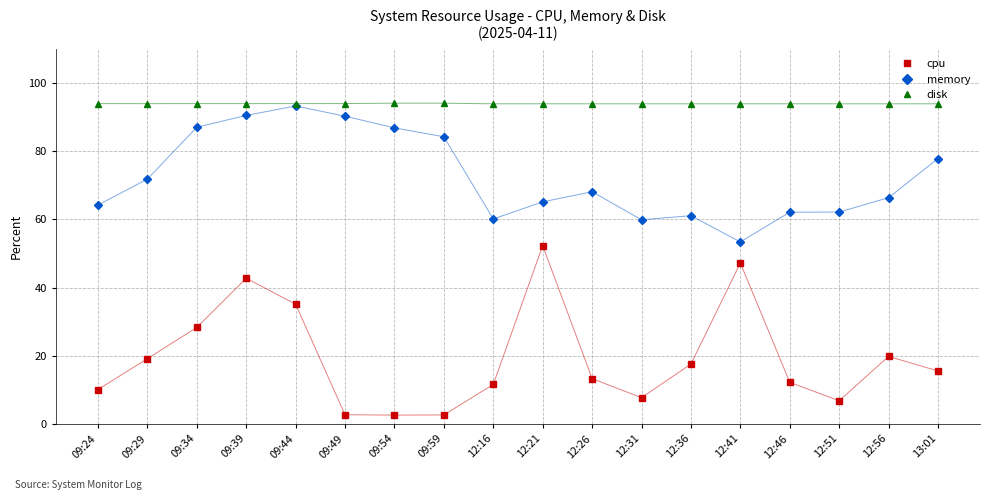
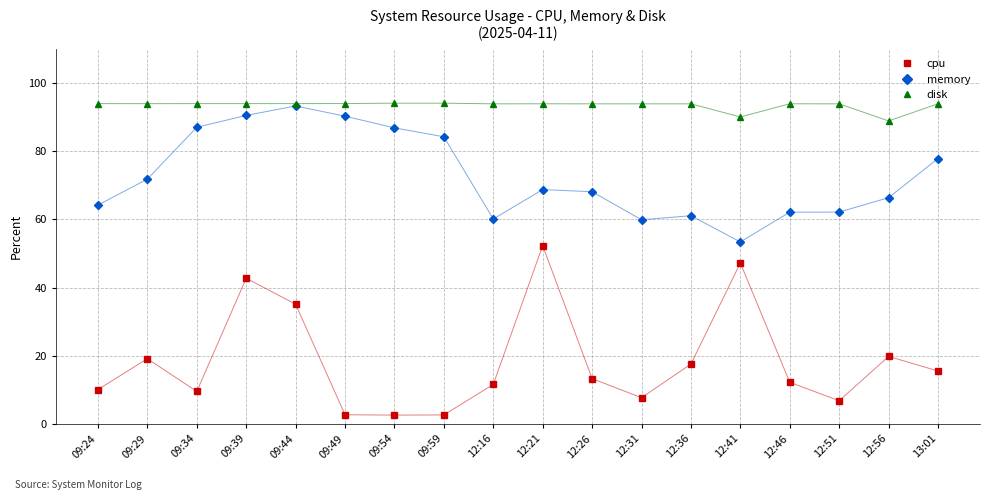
cpu, 09:34: 28 -> 10
memory, 12:21: 65 -> 69
disk, 12:41: 94 -> 90
disk, 12:56: 94 -> 89
